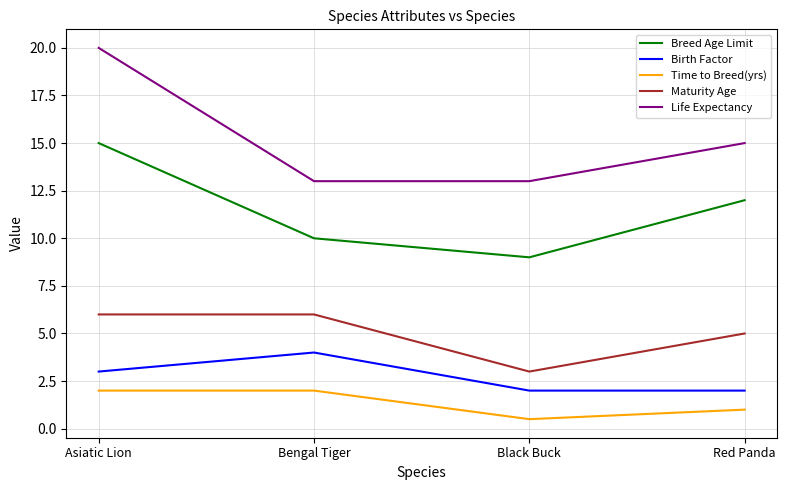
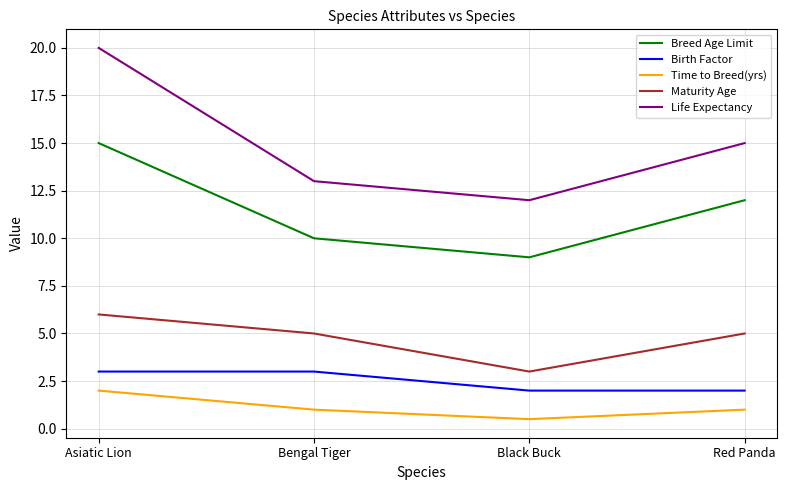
Birth Factor, Bengal Tiger: 4 -> 3
Time to Breed(yrs), Bengal Tiger: 2 -> 1
Maturity Age, Bengal Tiger: 6 -> 5
Life Expectancy, Black Buck: 13 -> 12
